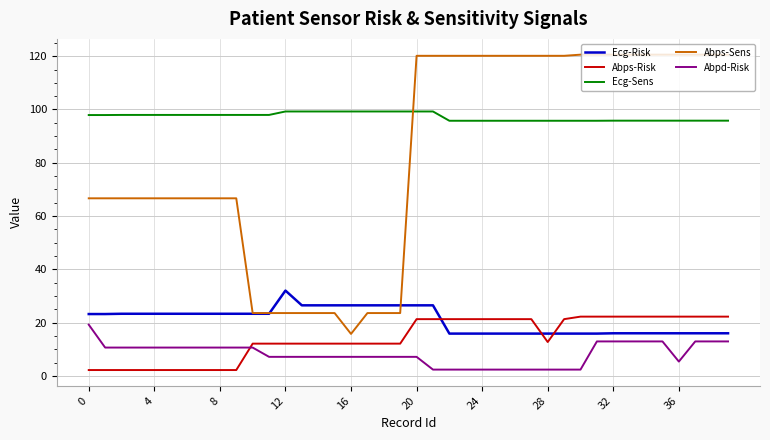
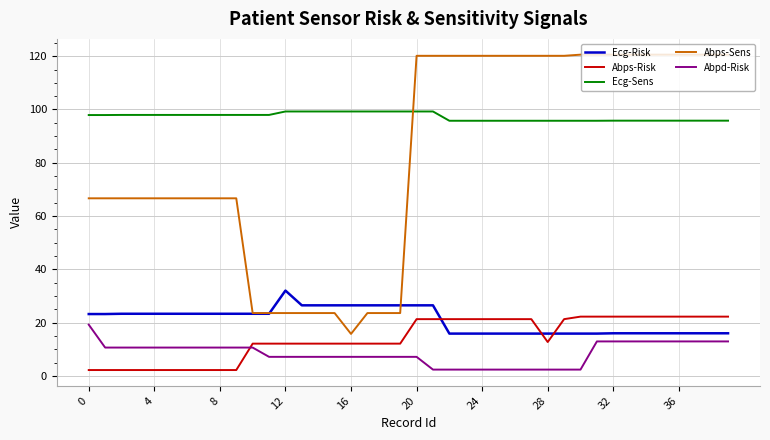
Abpd-Risk, 36: 5 -> 13
